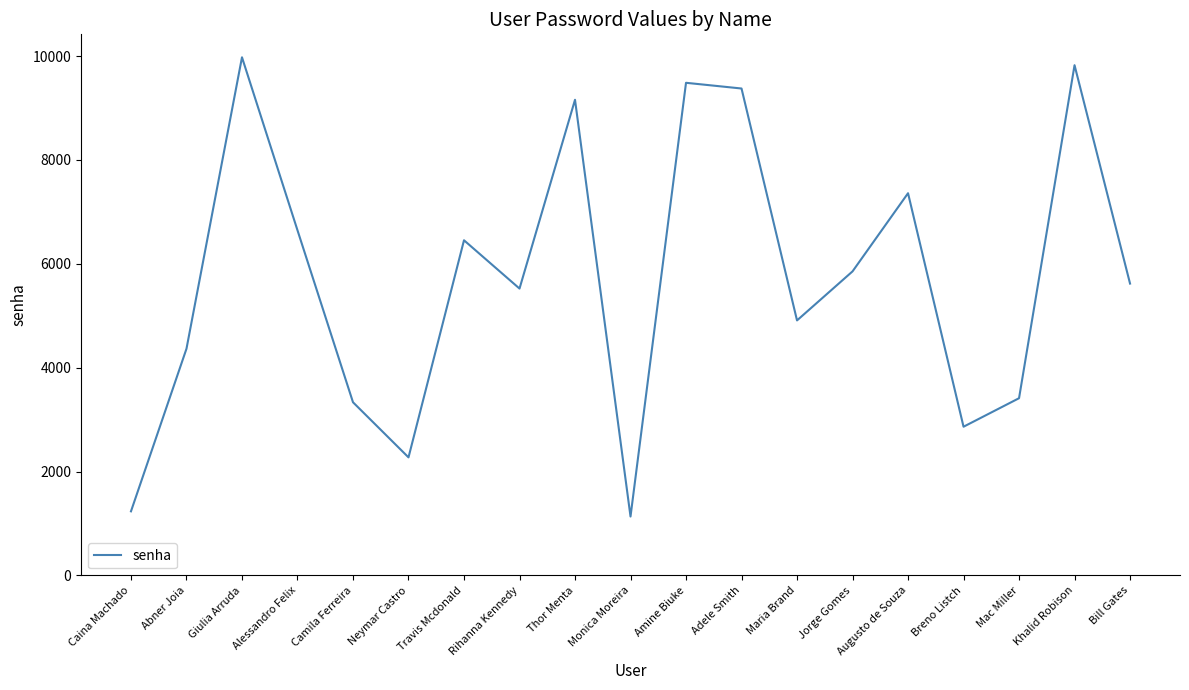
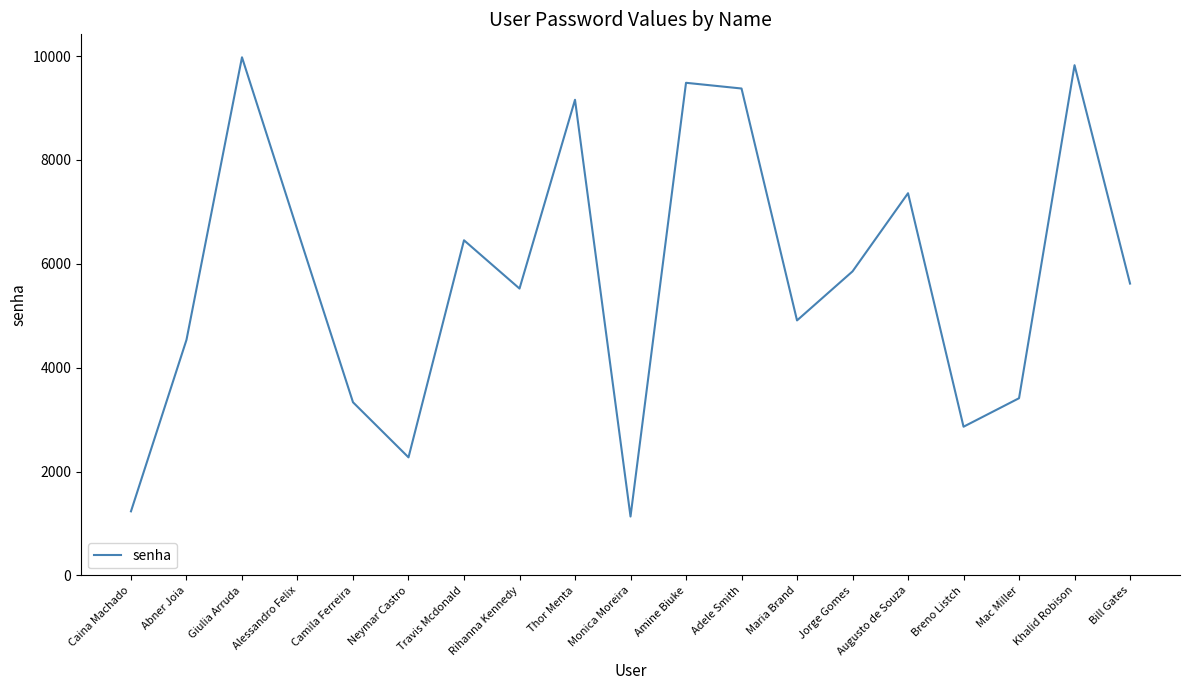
Abner Joia: 4400 -> 4500
